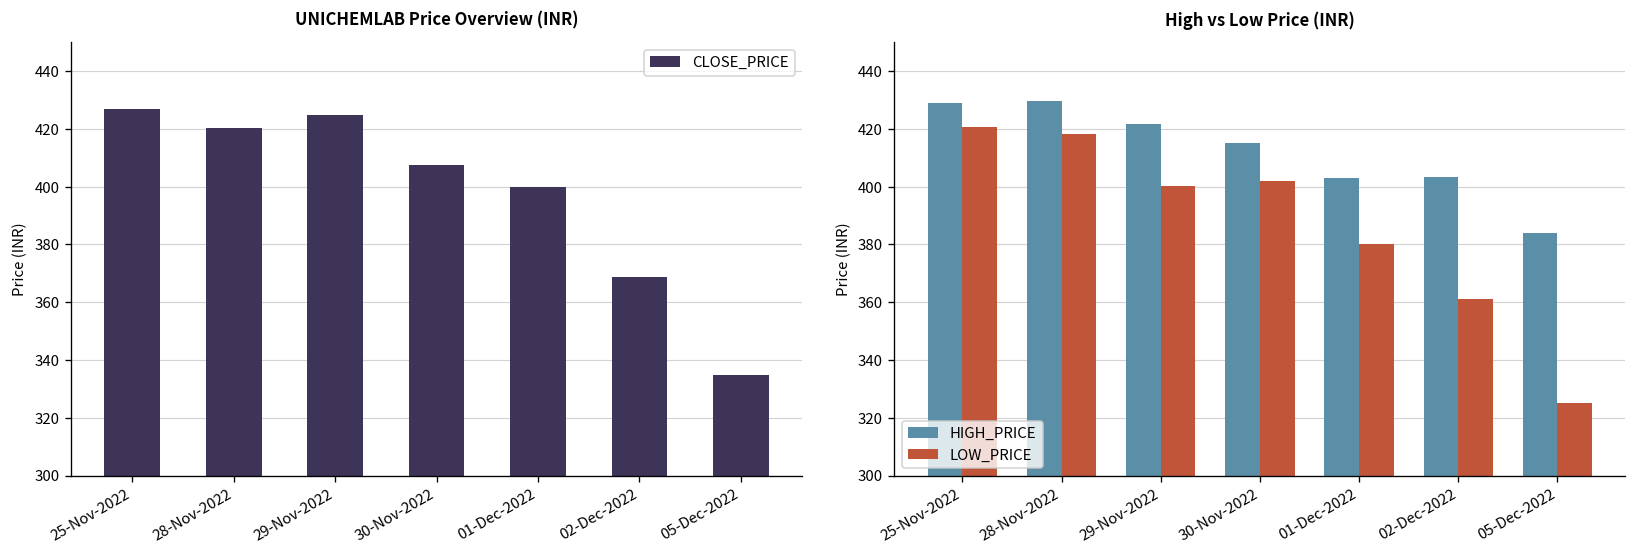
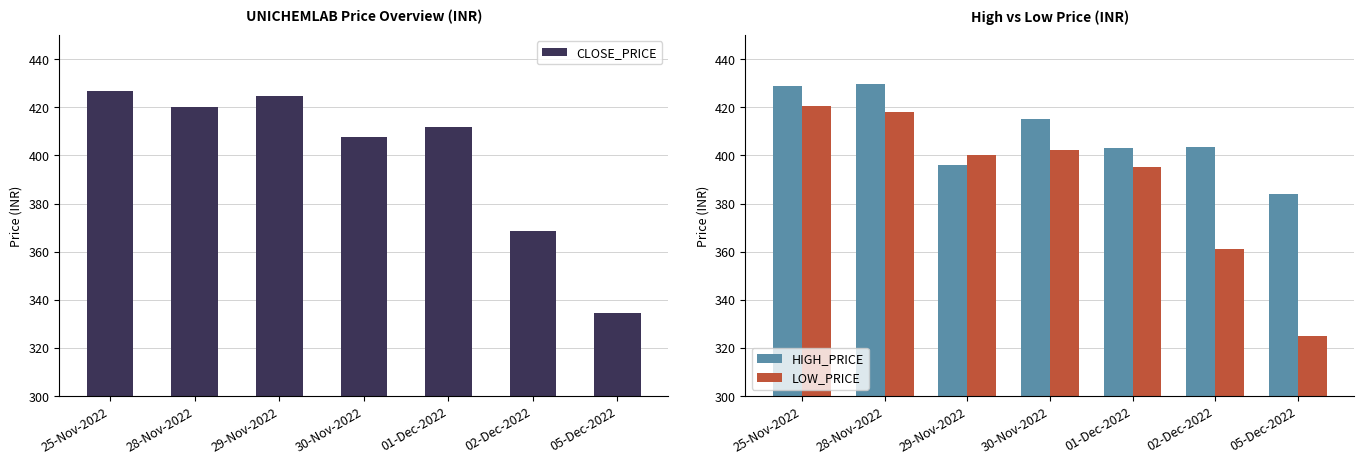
UNICHEMLAB Price Overview (INR), 01-Dec-2022: 400 -> 412
High vs Low Price (INR), HIGH_PRICE, 29-Nov-2022: 422 -> 396
High vs Low Price (INR), LOW_PRICE, 01-Dec-2022: 380 -> 395
